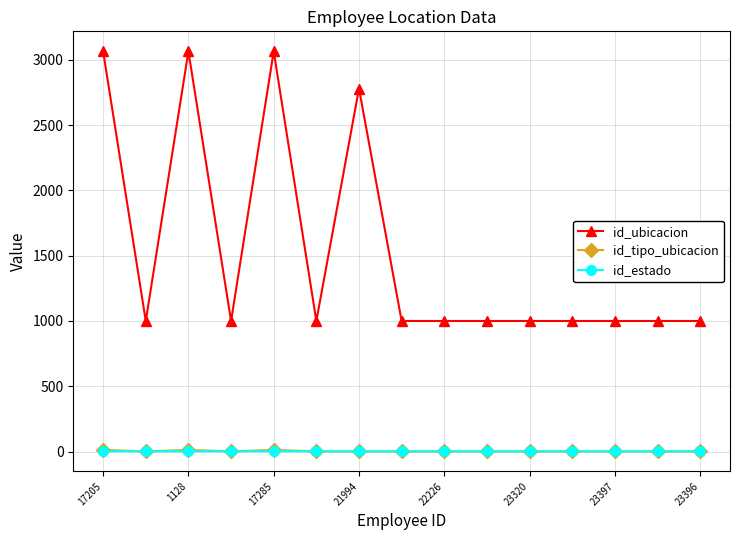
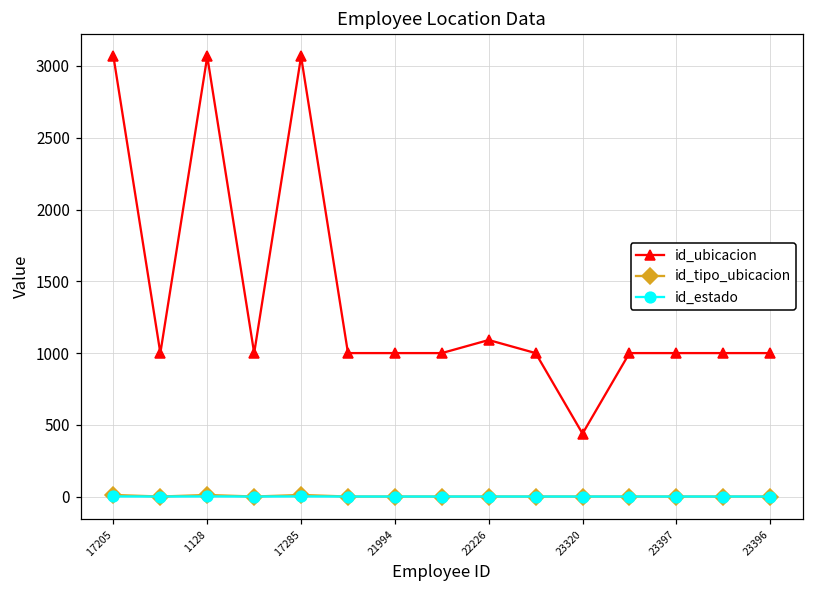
id_ubicacion, 21994: 2780 -> 1000
id_ubicacion, 22226: 1000 -> 1090
id_ubicacion, 23320: 1000 -> 440
